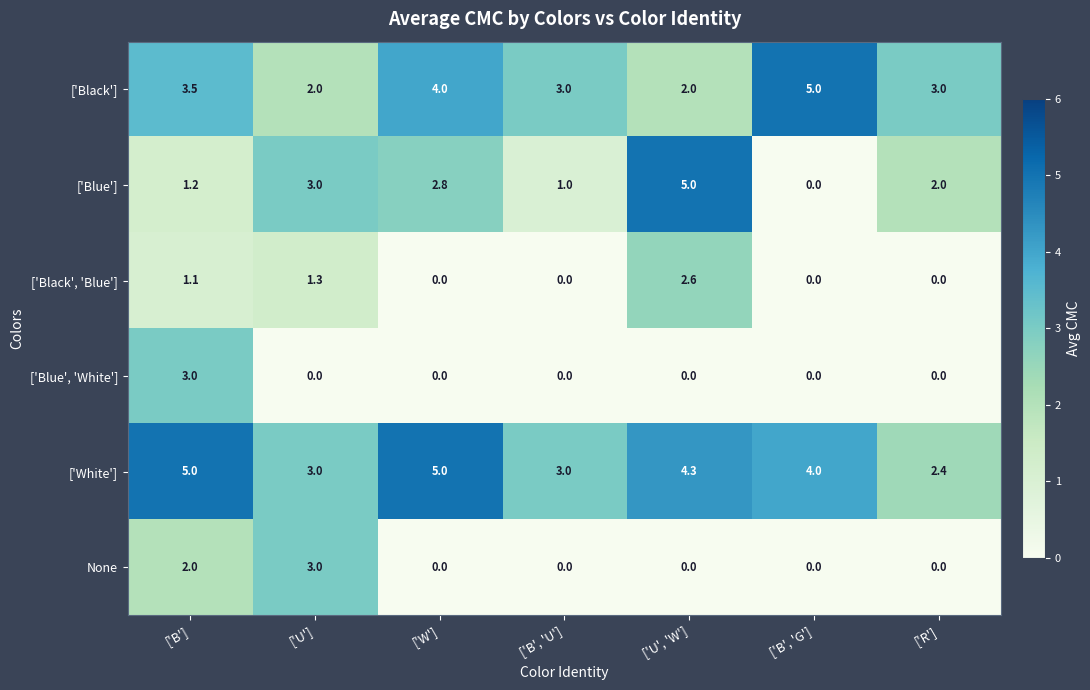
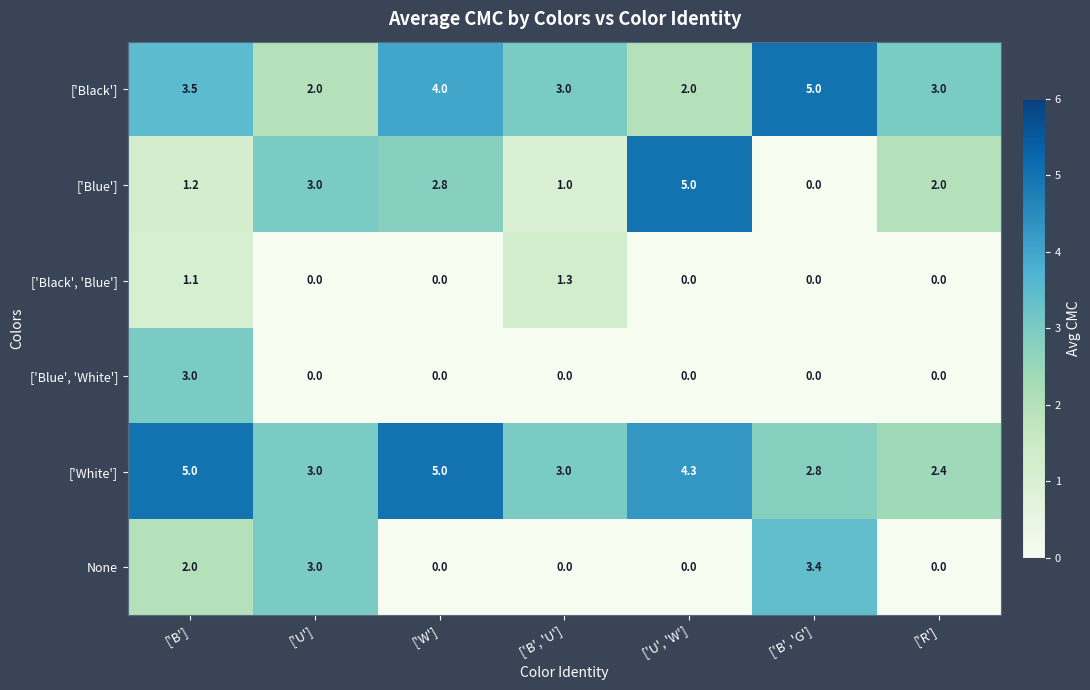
['Black', 'Blue'], ['U']: 1.3 -> 0.0
['Black', 'Blue'], ['B', 'U']: 0.0 -> 1.3
['Black', 'Blue'], ['U', 'W']: 2.6 -> 0.0
['White'], ['B', 'G']: 4.0 -> 2.8
None, ['B', 'G']: 0.0 -> 3.4
